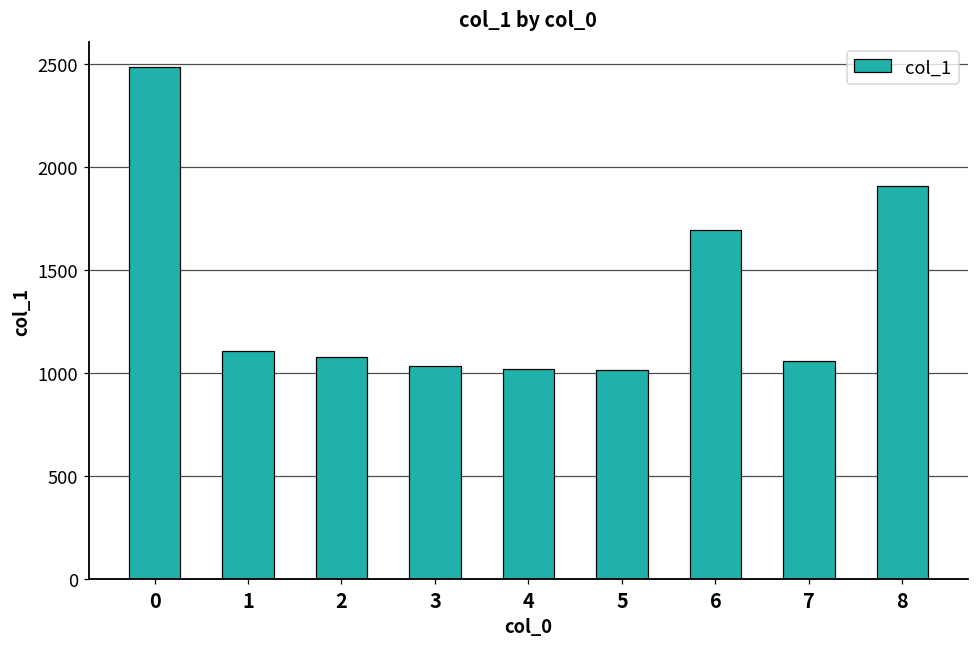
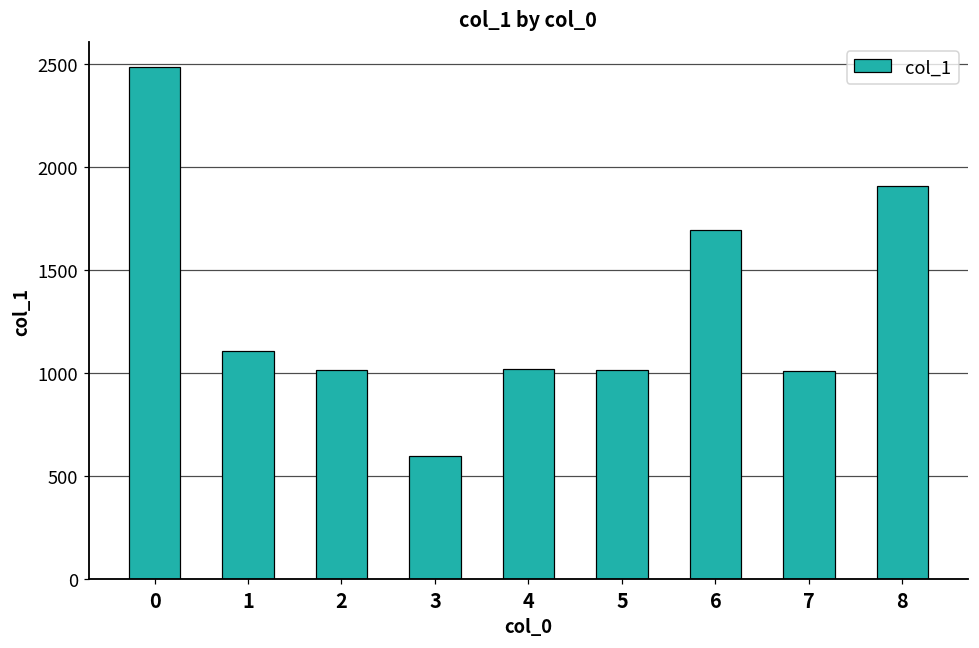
2: 1080 -> 1020
3: 1040 -> 600
7: 1060 -> 1010
